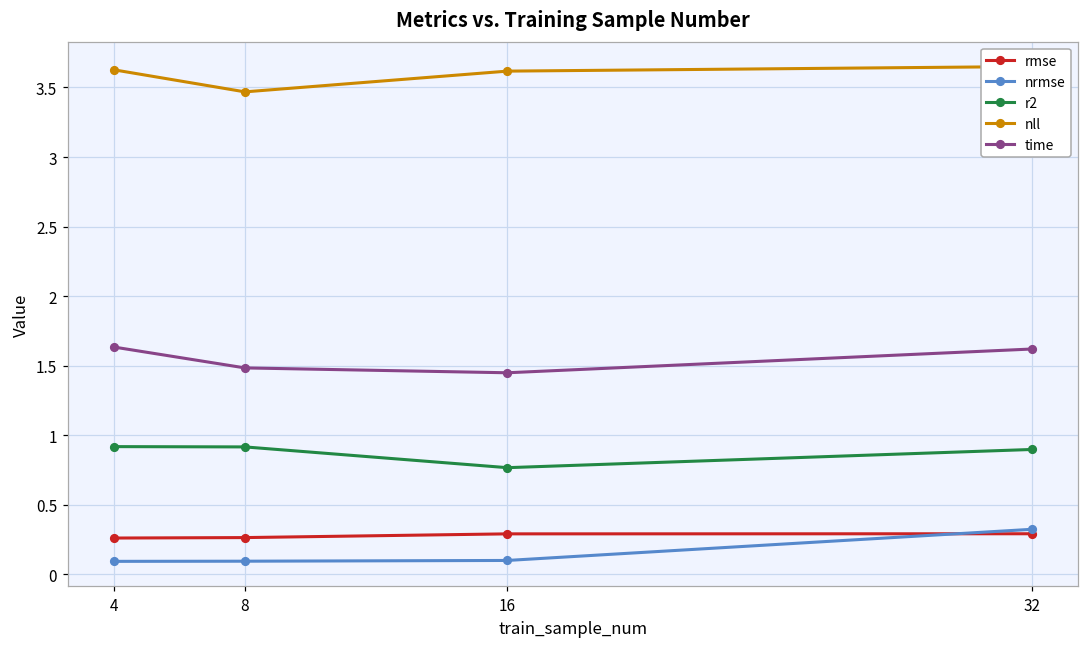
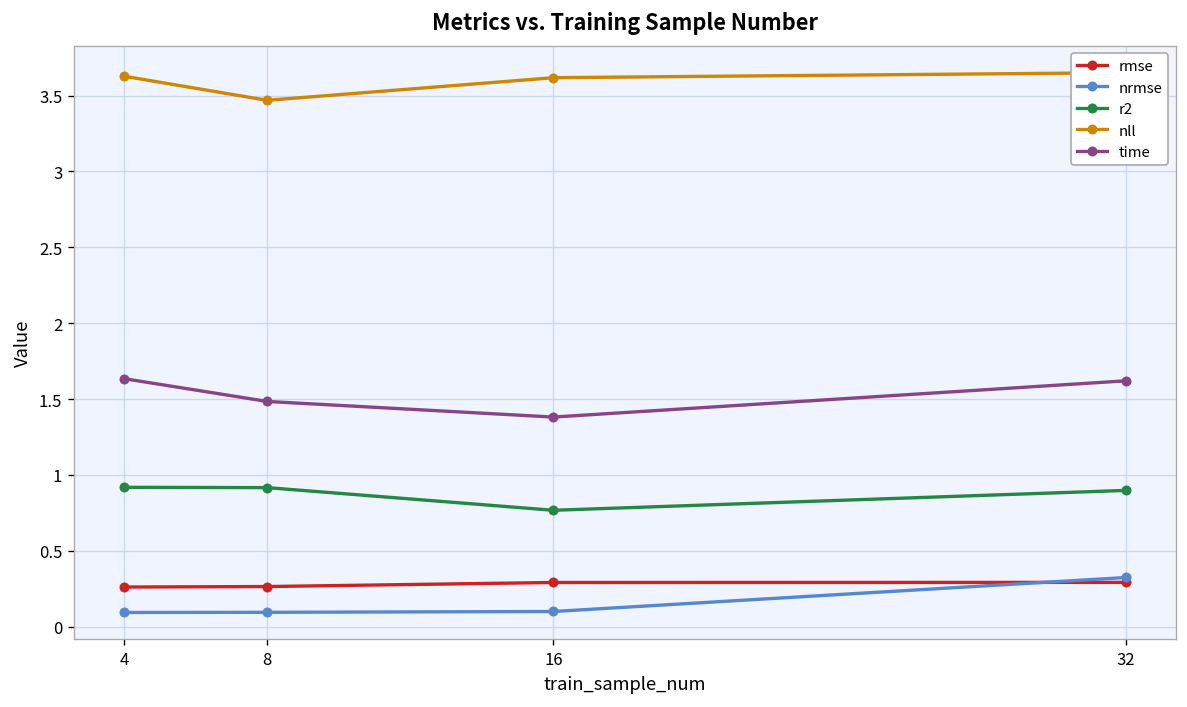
time, 16: 1.45 -> 1.38
